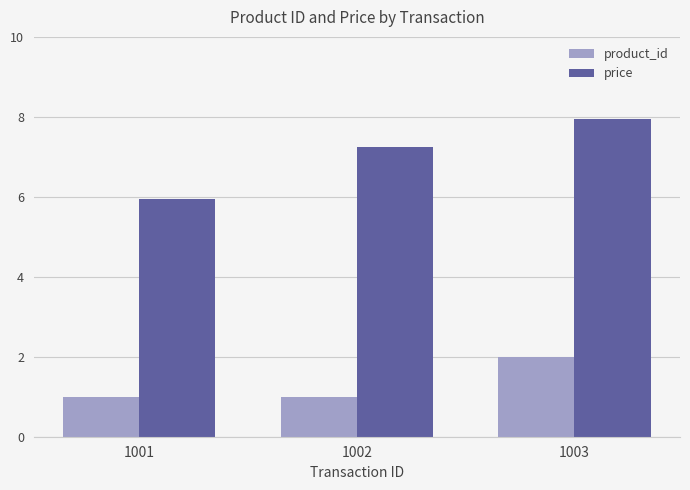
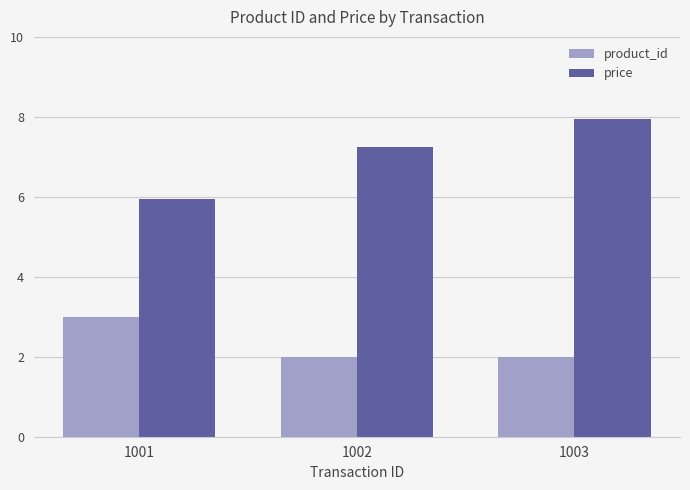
product_id, 1001: 1 -> 3
product_id, 1002: 1 -> 2
